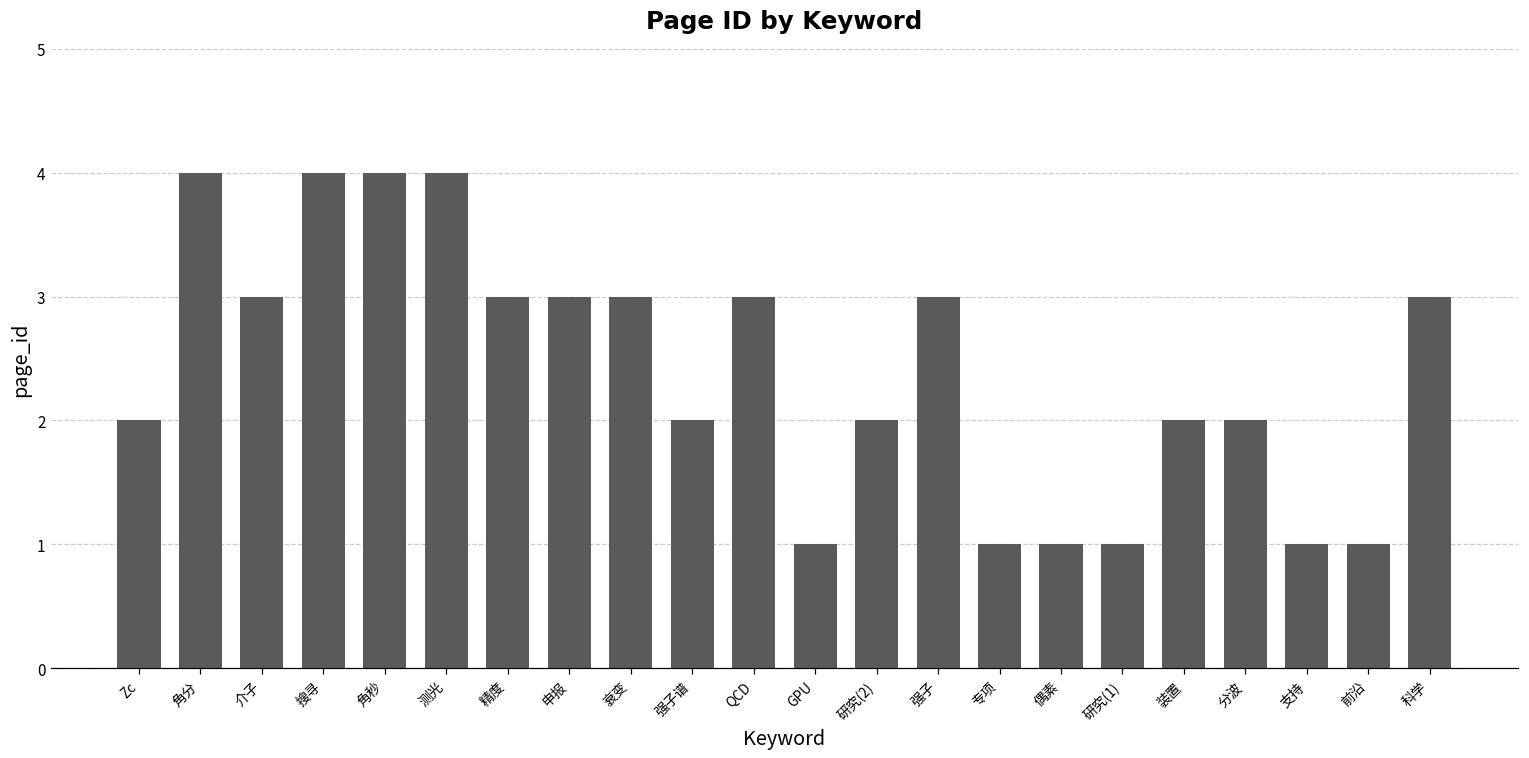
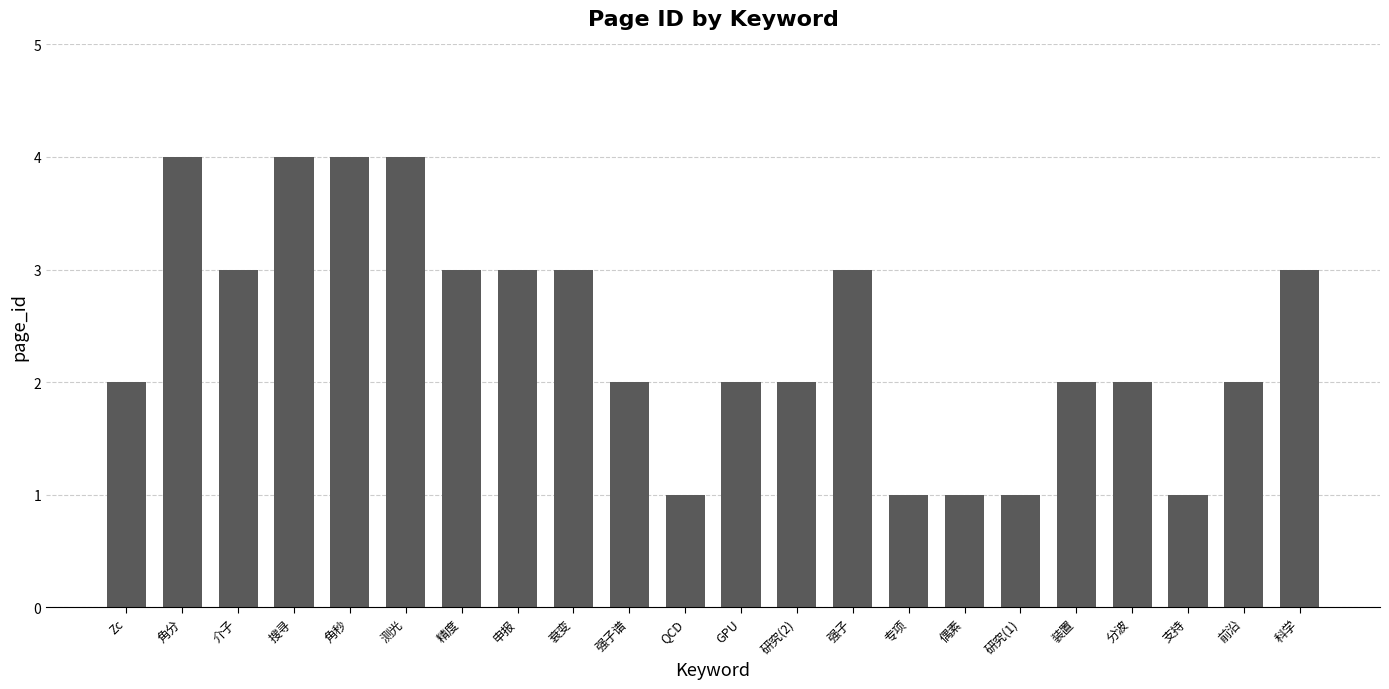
QCD: 3 -> 1
GPU: 1 -> 2
前沿: 1 -> 2
